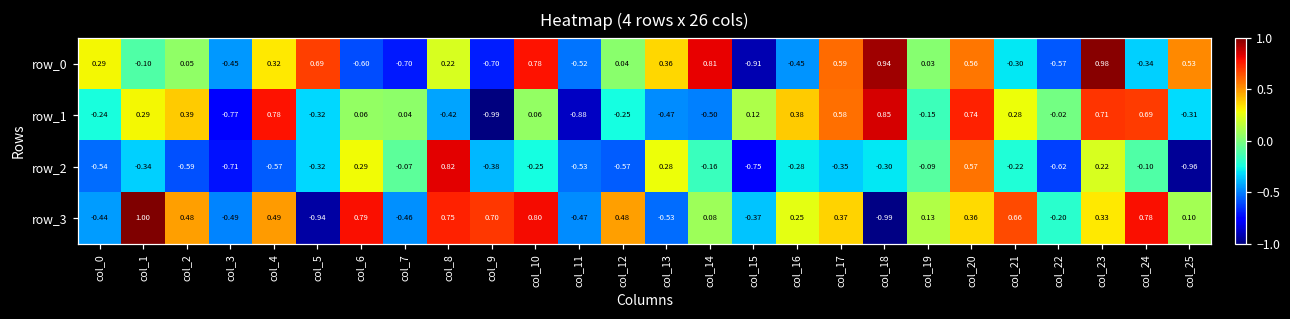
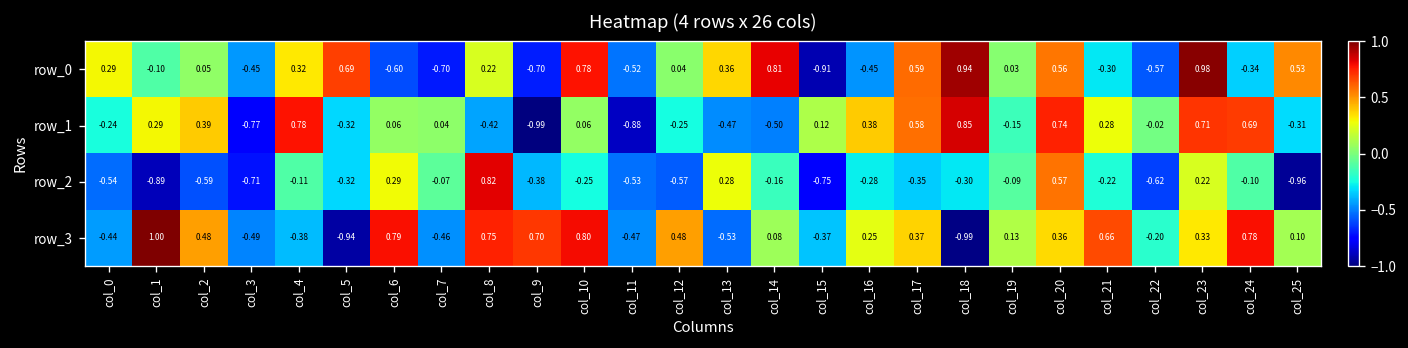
row_2, col_1: -0.34 -> -0.89
row_2, col_4: -0.57 -> -0.11
row_3, col_4: 0.49 -> -0.38
